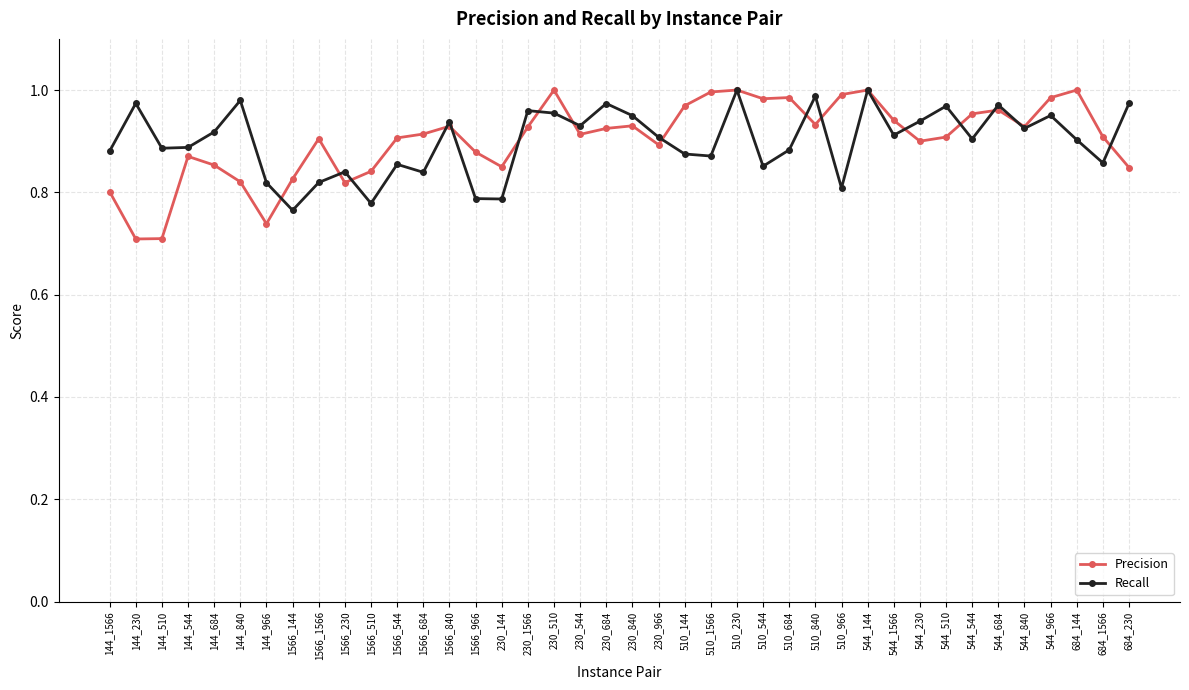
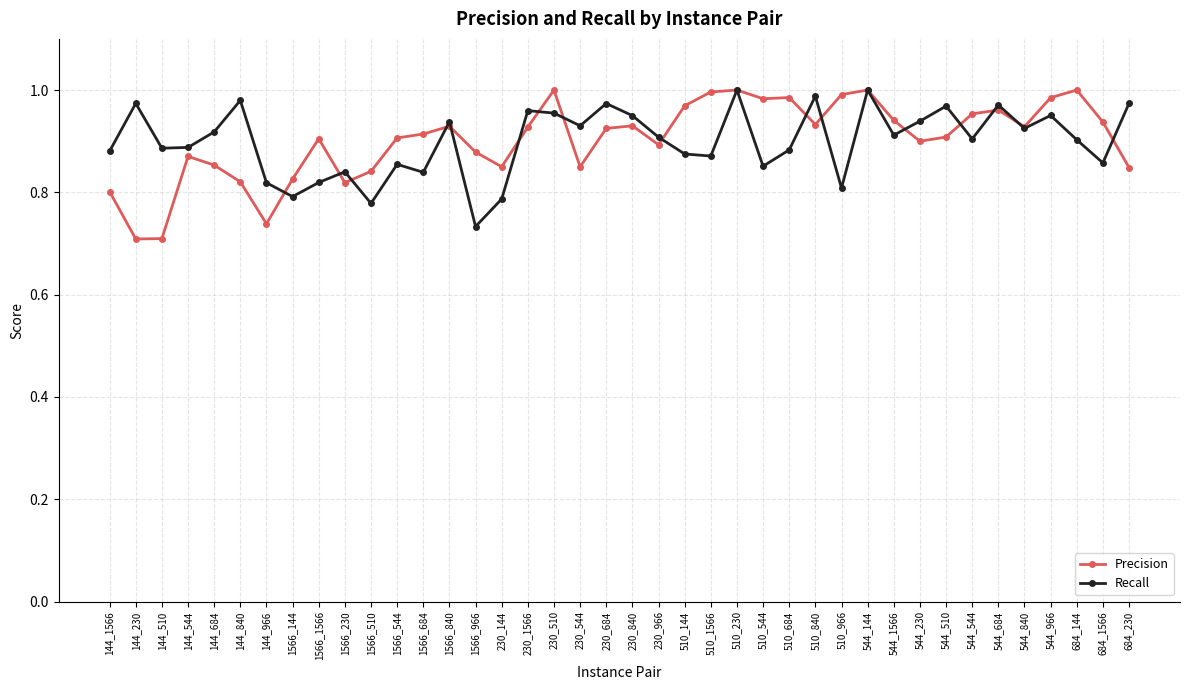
Recall, 1566_144: 0.76 -> 0.79
Recall, 1566_966: 0.79 -> 0.73
Precision, 230_544: 0.91 -> 0.85
Precision, 684_1566: 0.91 -> 0.94
